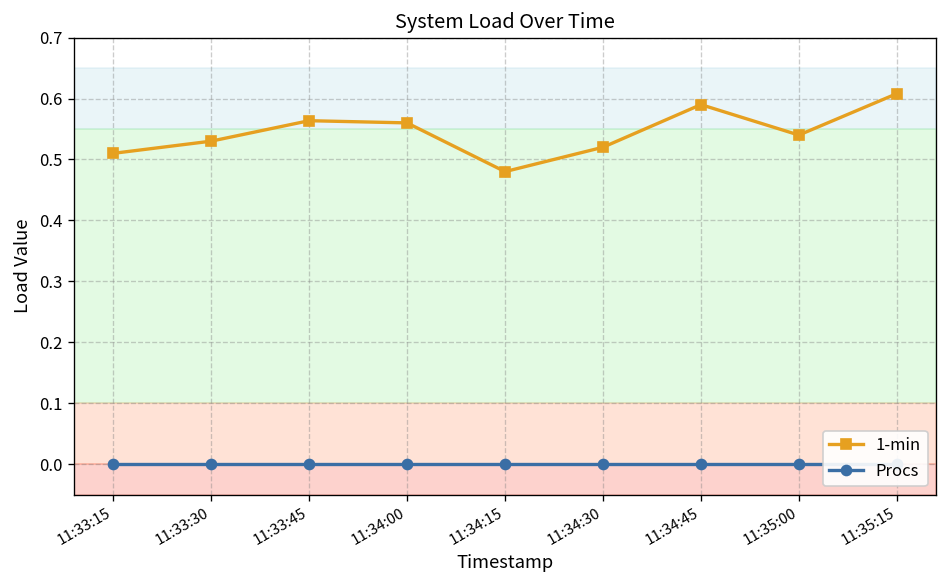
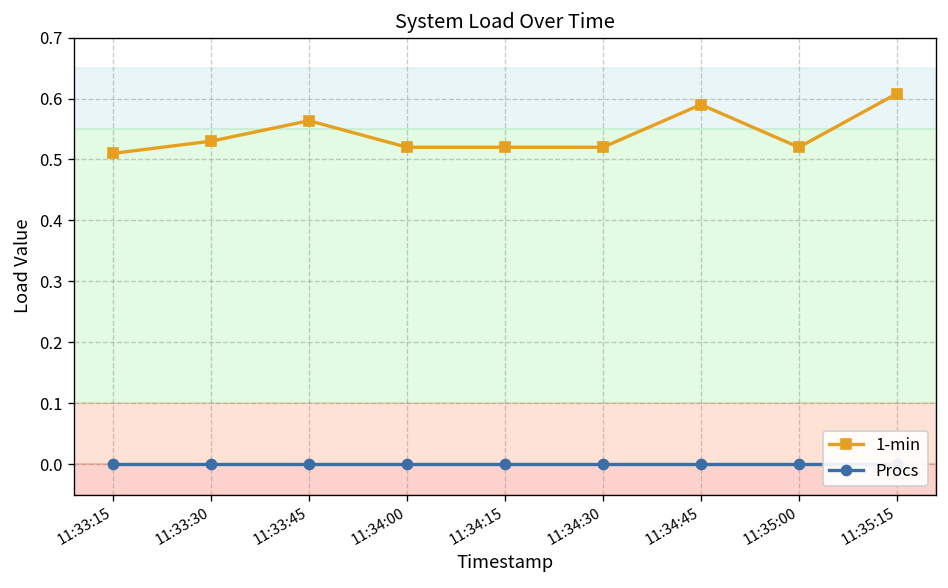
1-min, 11:34:00: 0.56 -> 0.52
1-min, 11:34:15: 0.48 -> 0.52
1-min, 11:35:00: 0.54 -> 0.52
